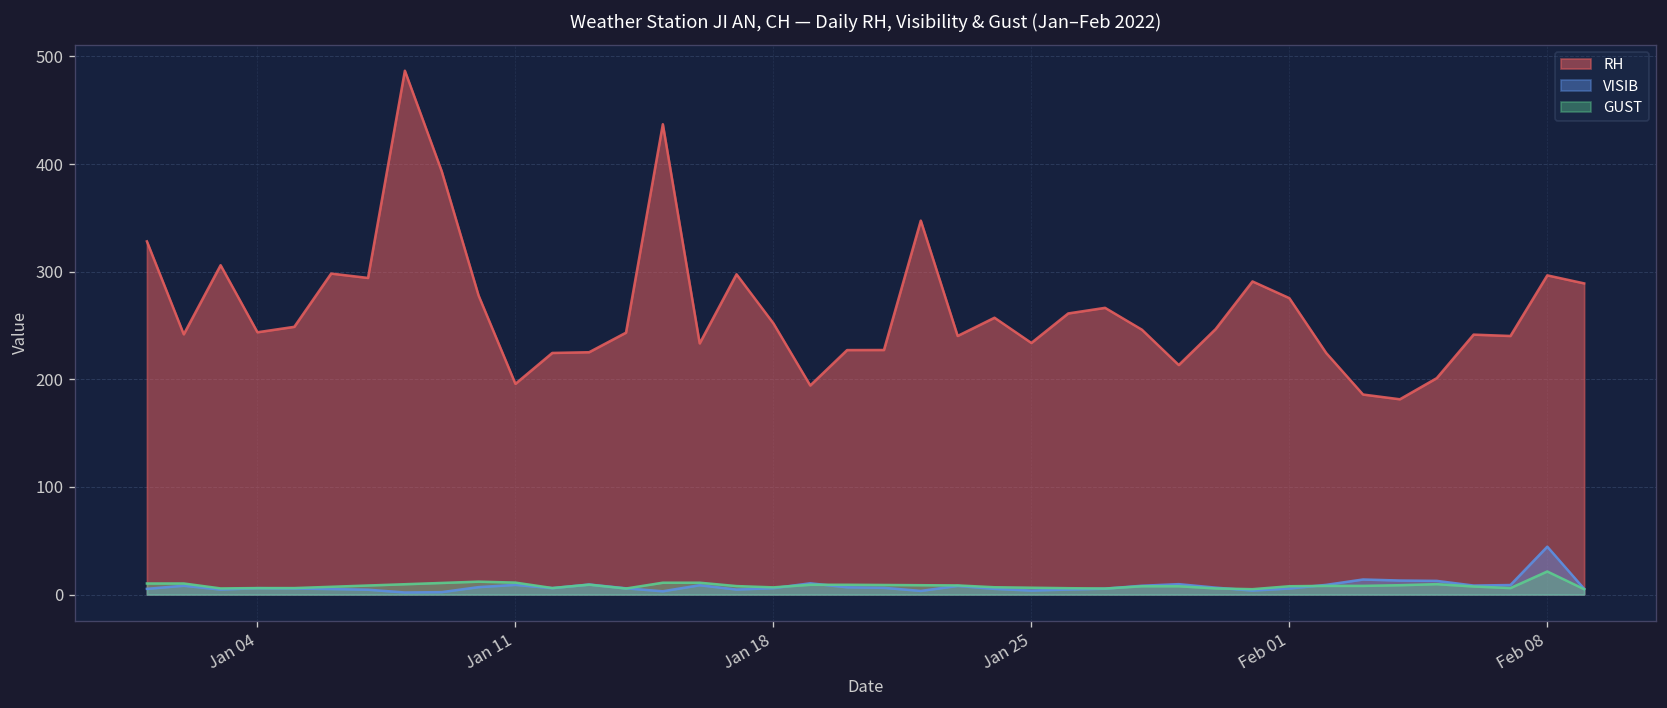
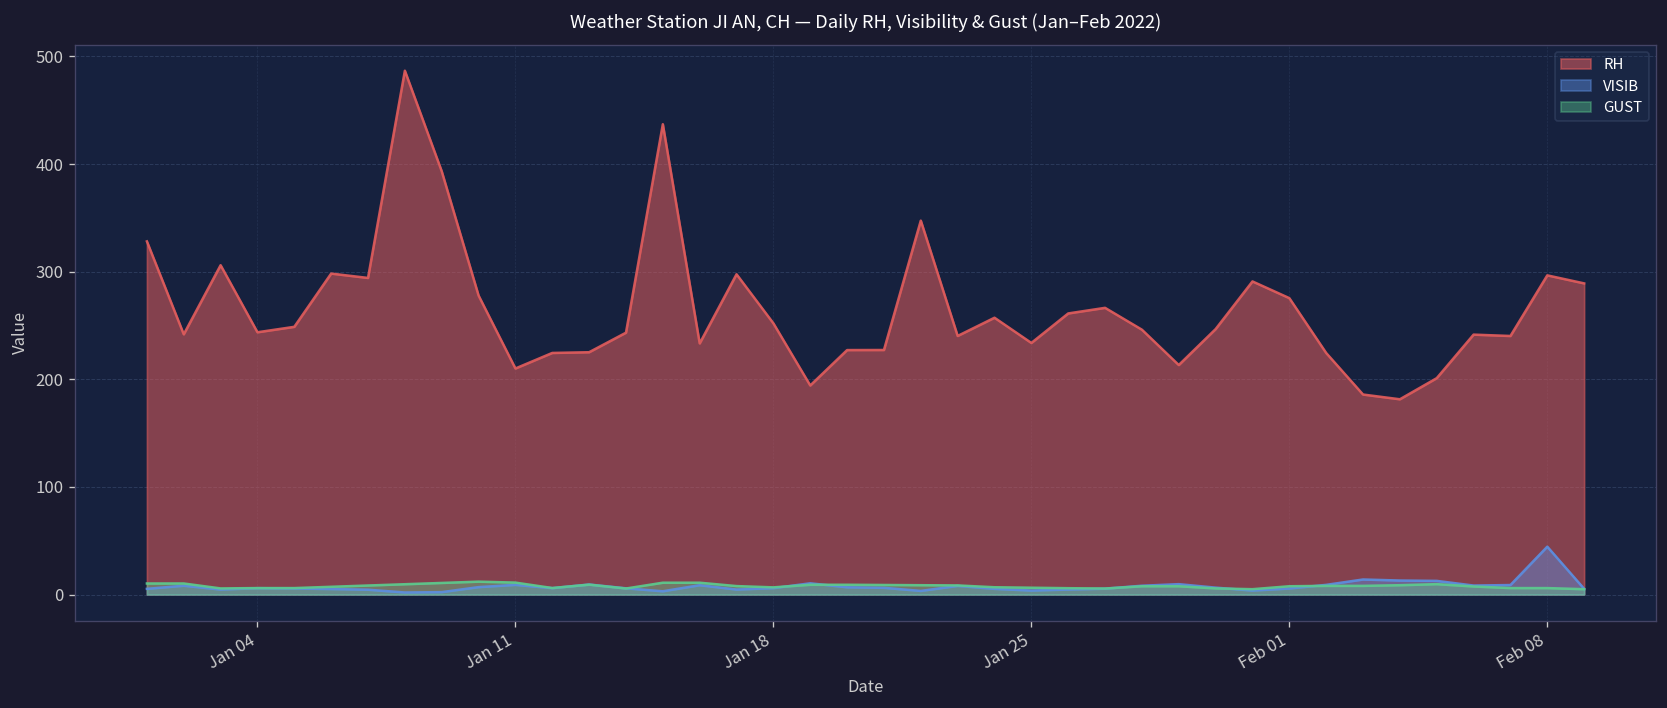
RH, Jan 11: 200 -> 210
GUST, Feb 08: 20 -> 10
